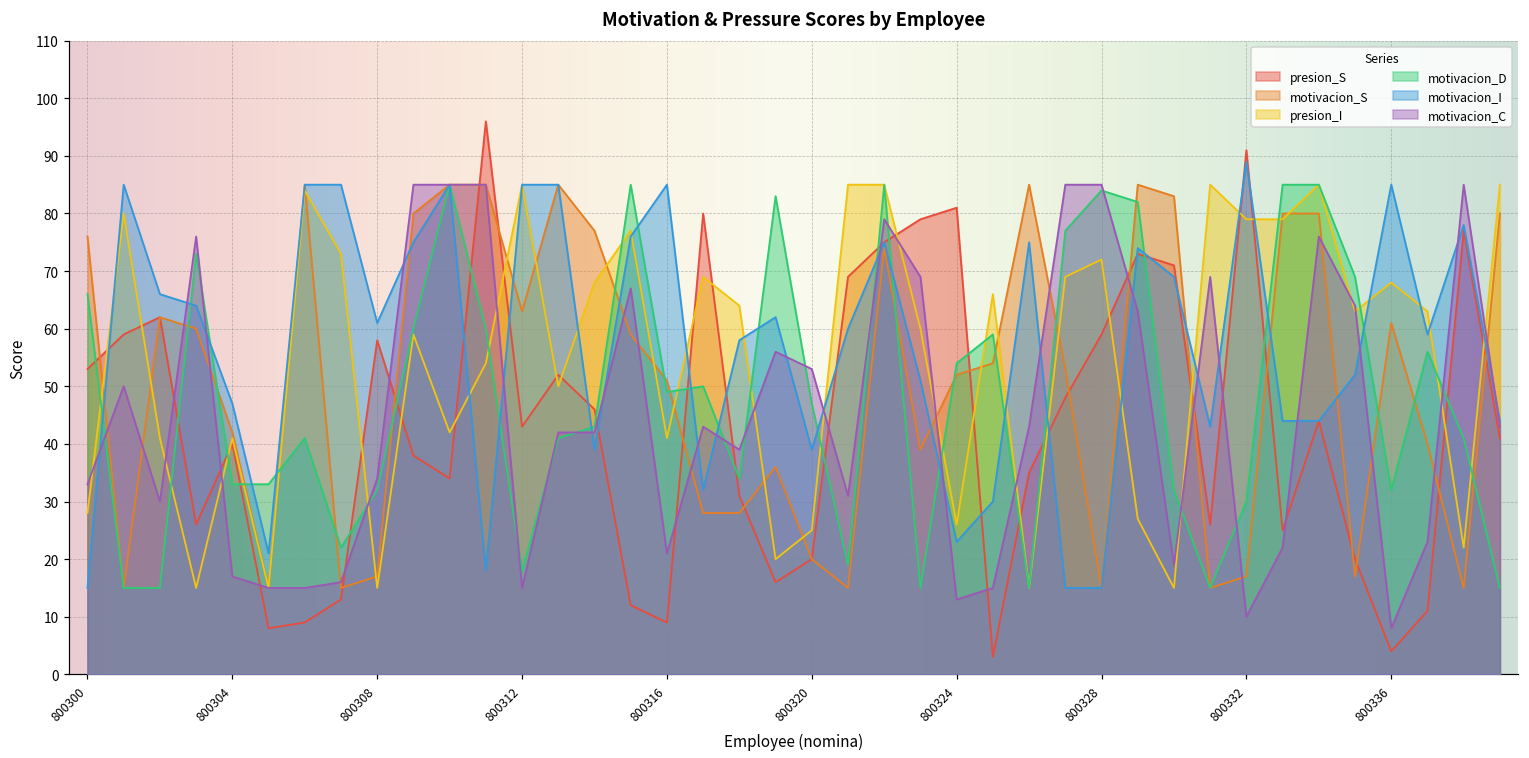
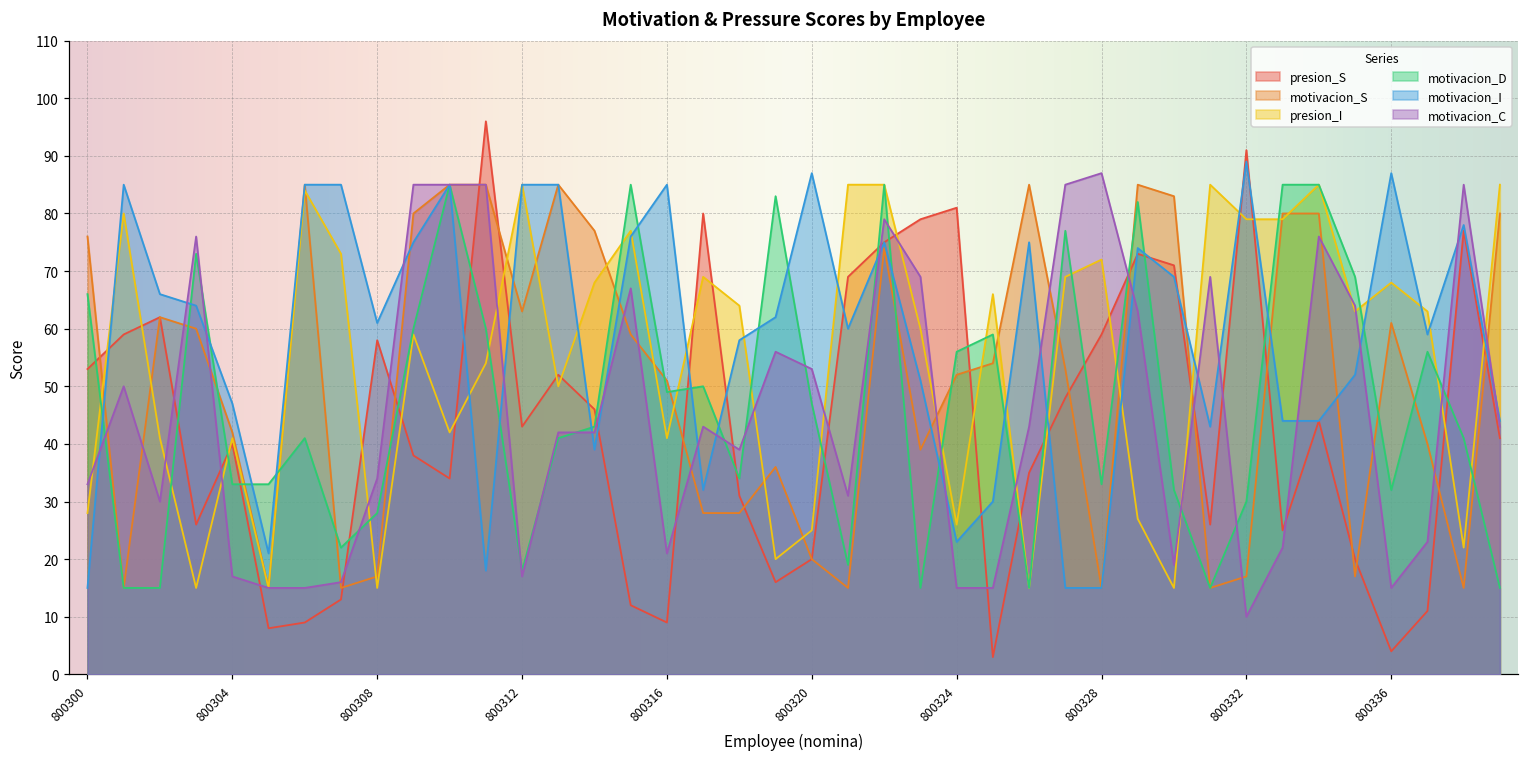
motivacion_D, 800308: 32 -> 28
motivacion_C, 800312: 15 -> 17
motivacion_I, 800320: 39 -> 87
motivacion_D, 800324: 54 -> 56
motivacion_C, 800324: 13 -> 15
motivacion_D, 800328: 84 -> 33
motivacion_C, 800328: 85 -> 87
motivacion_I, 800336: 85 -> 87
motivacion_C, 800336: 8 -> 15
